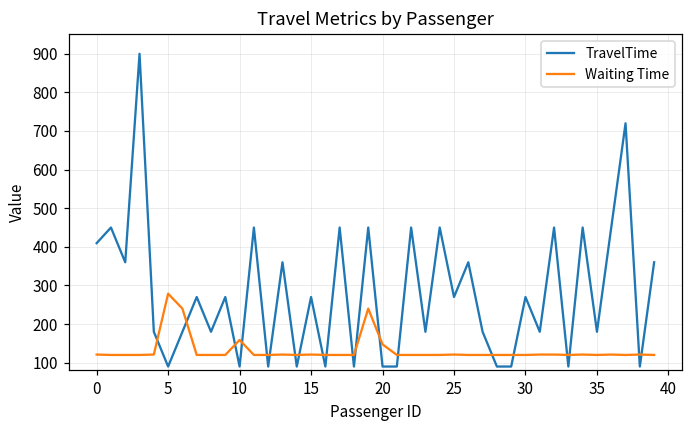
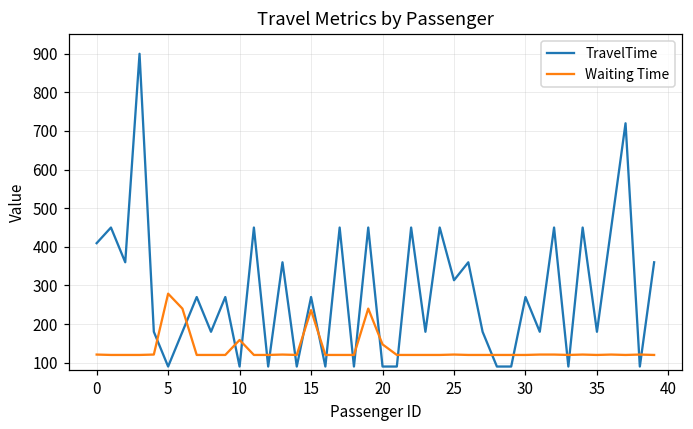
Waiting Time, 15: 120 -> 240
TravelTime, 25: 270 -> 310
